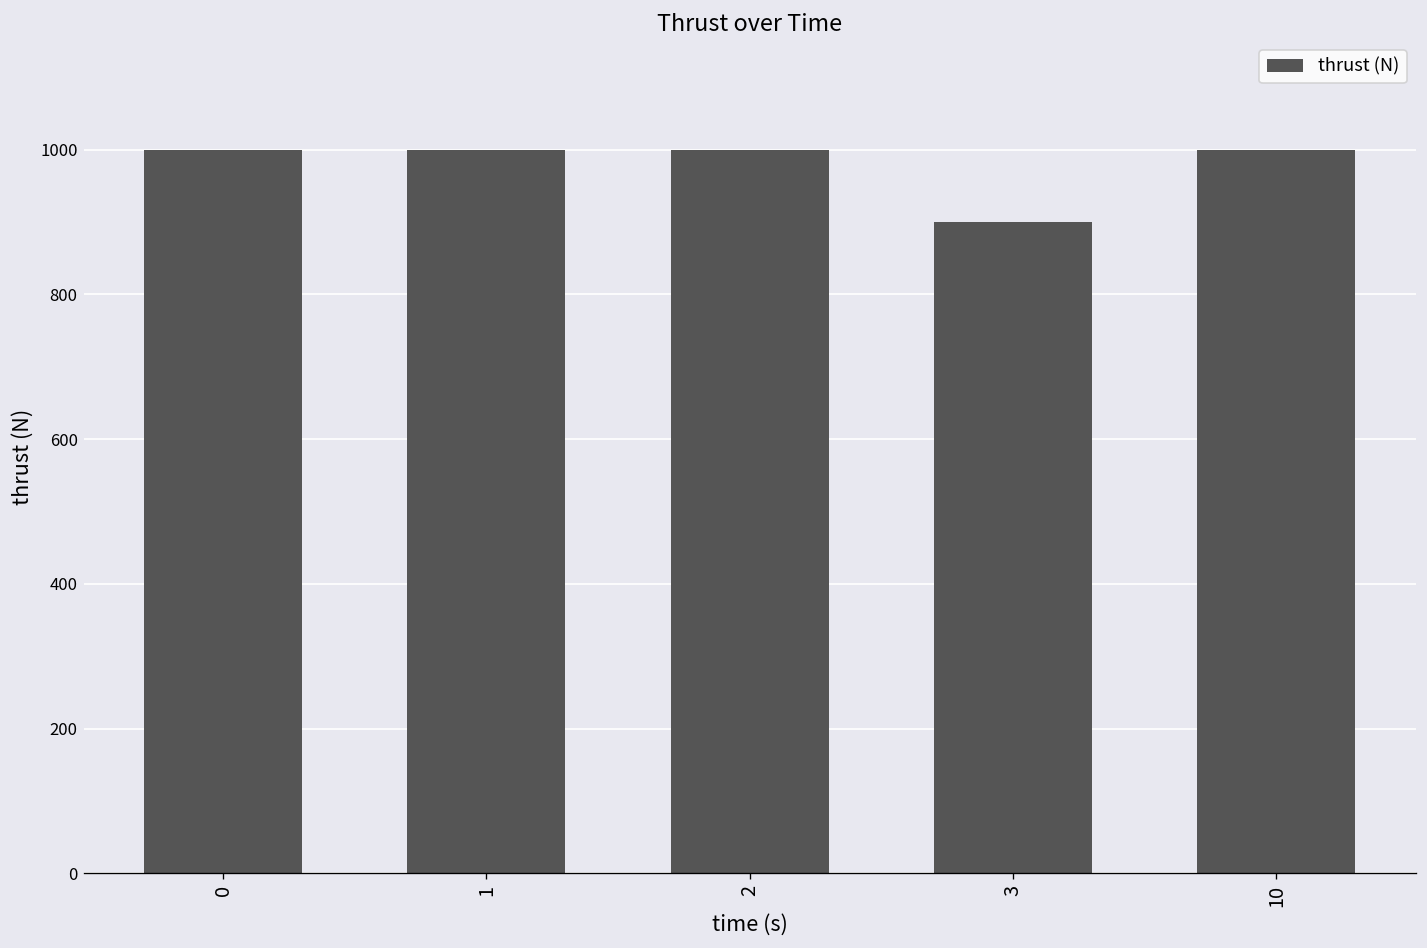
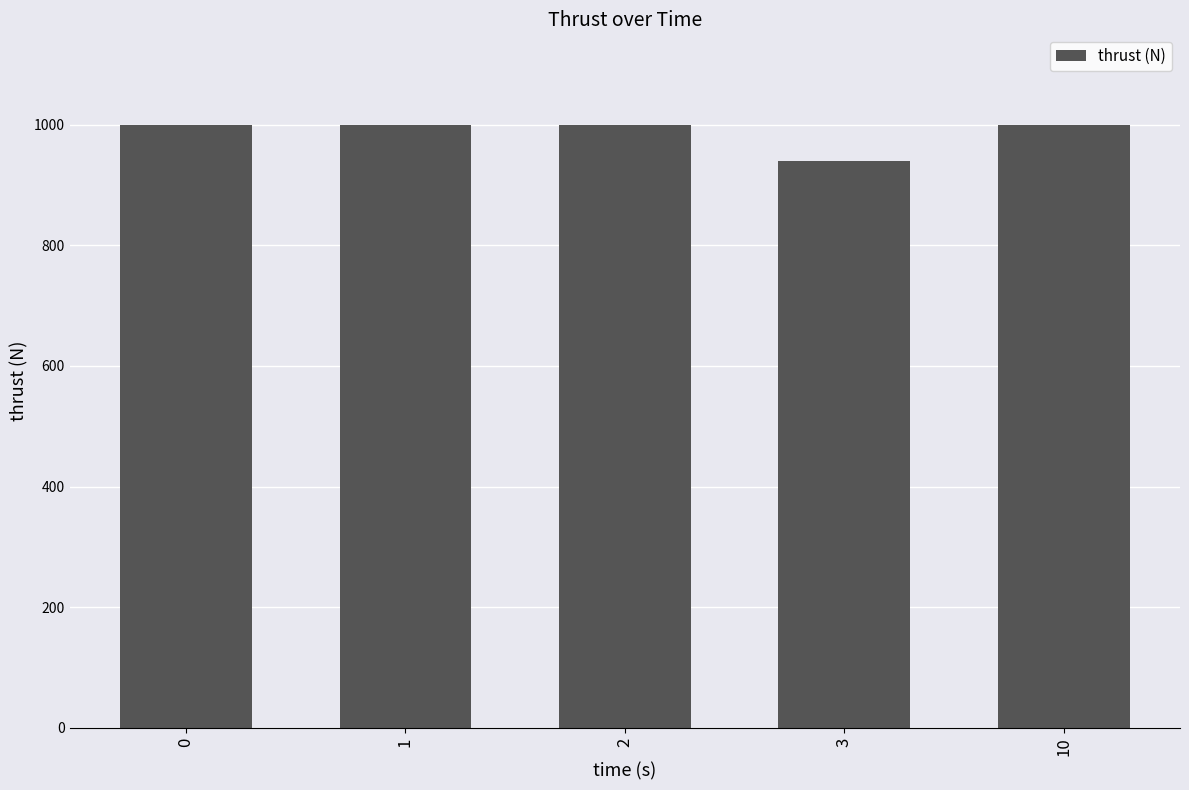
3: 900 -> 940
